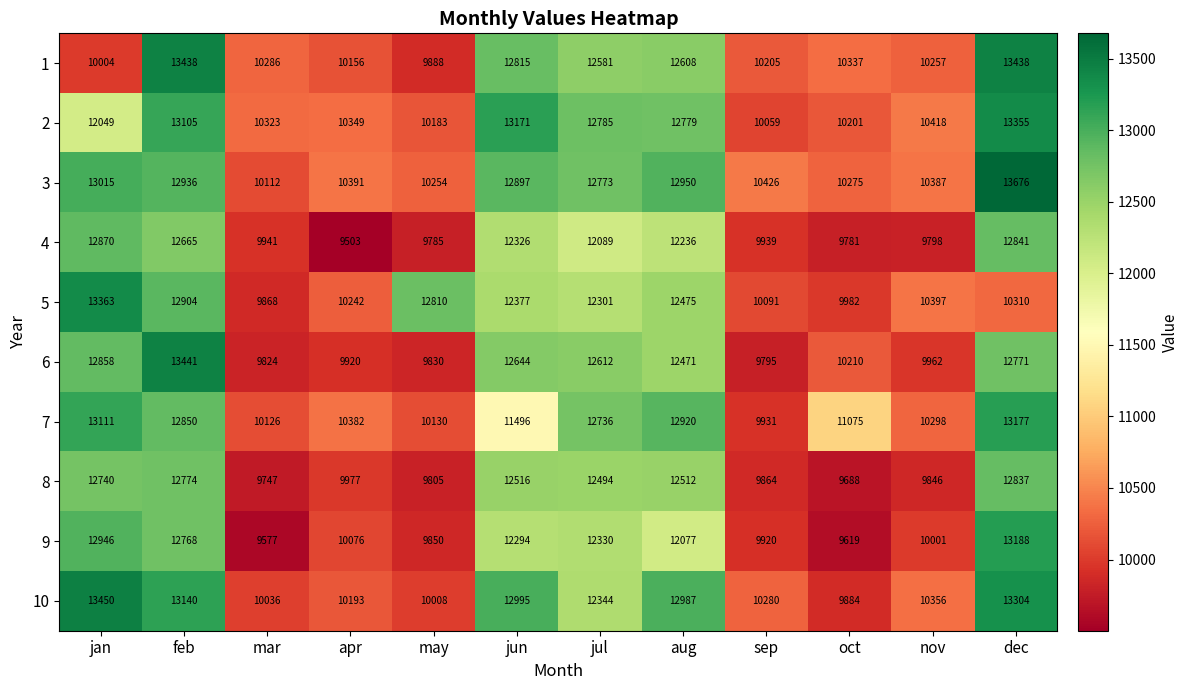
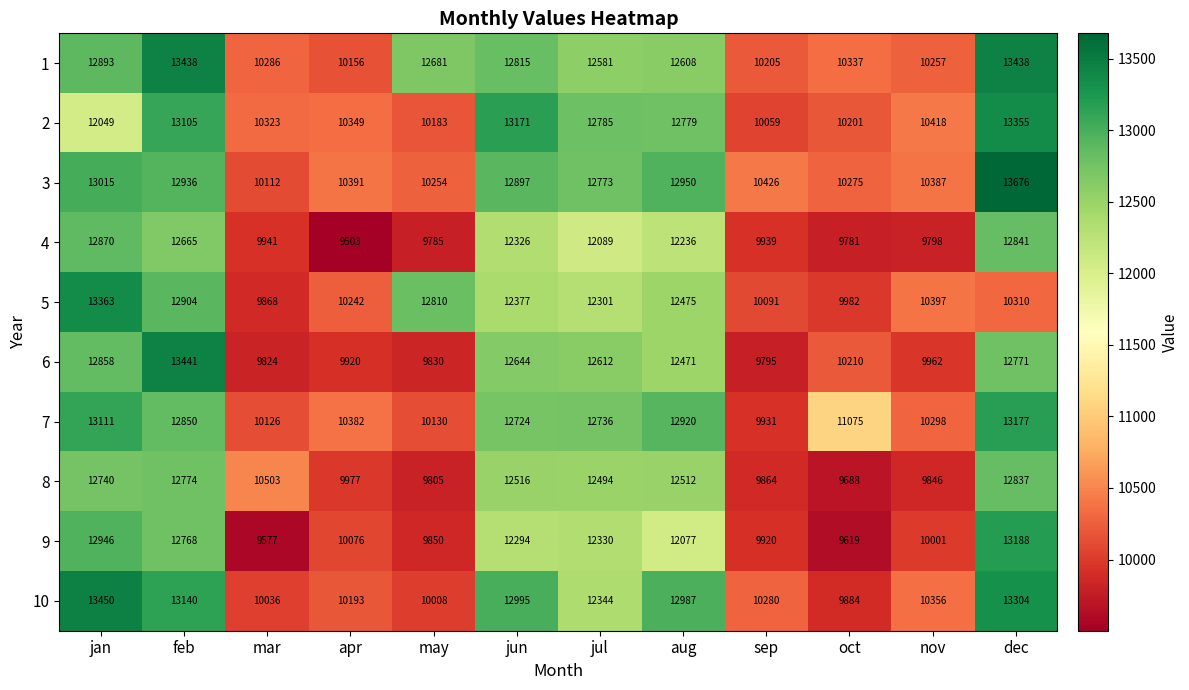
1, jan: 10004 -> 12893
1, may: 9888 -> 12681
7, jun: 11496 -> 12724
8, mar: 9747 -> 10503
